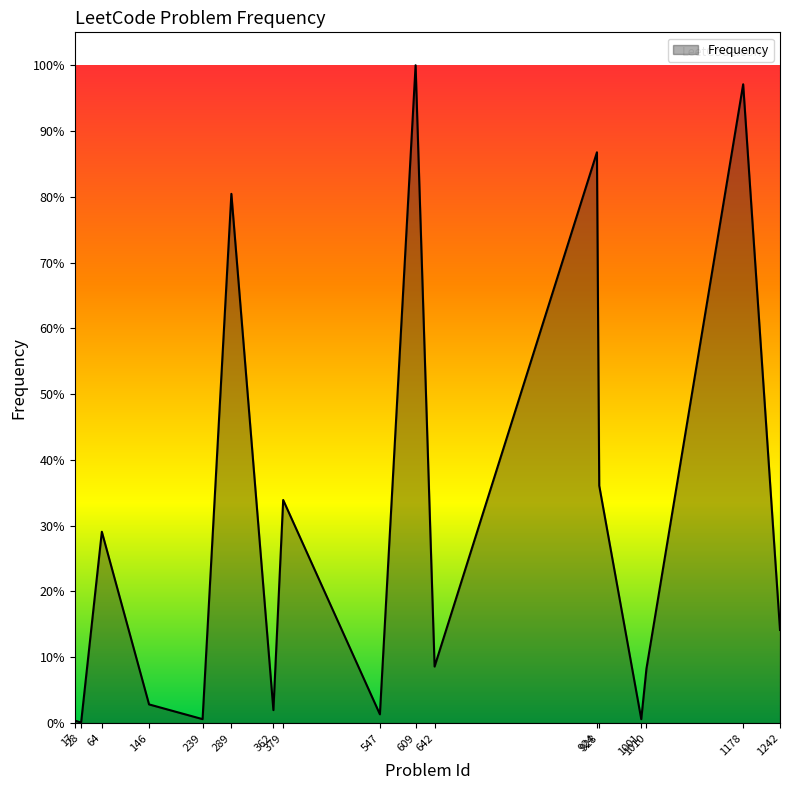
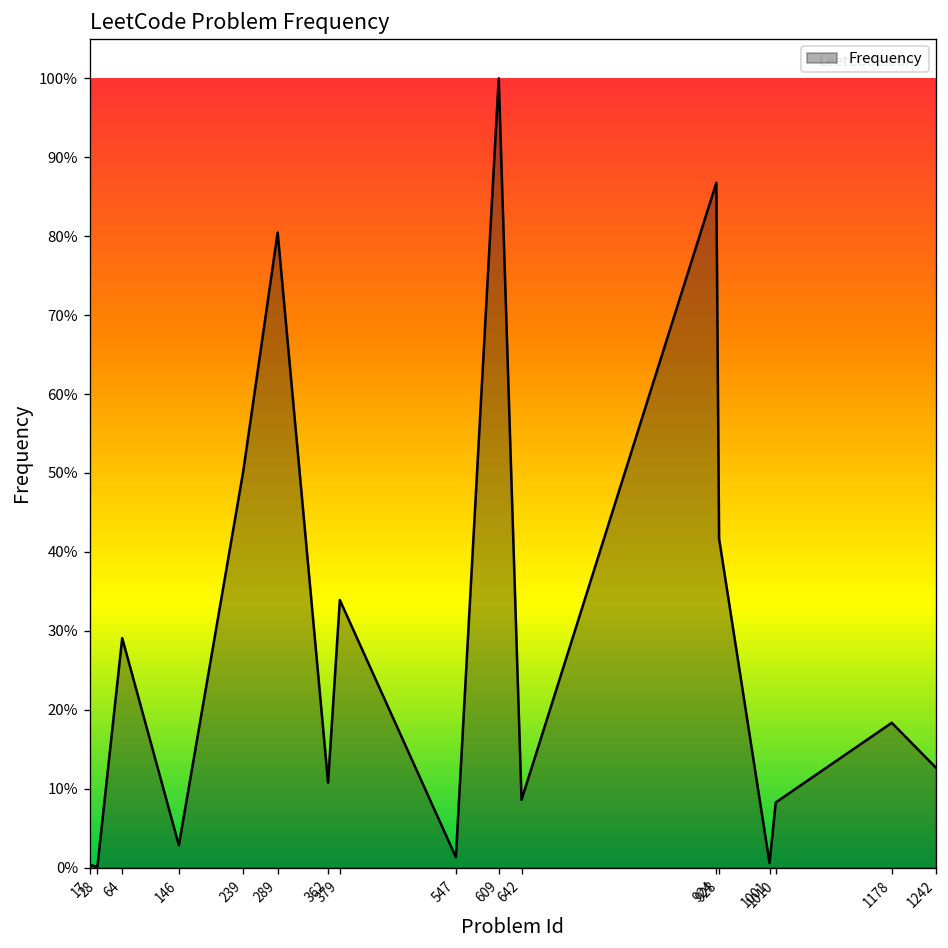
239: 1% -> 50%
362: 2% -> 11%
928: 36% -> 42%
1178: 97% -> 18%
1242: 14% -> 13%
